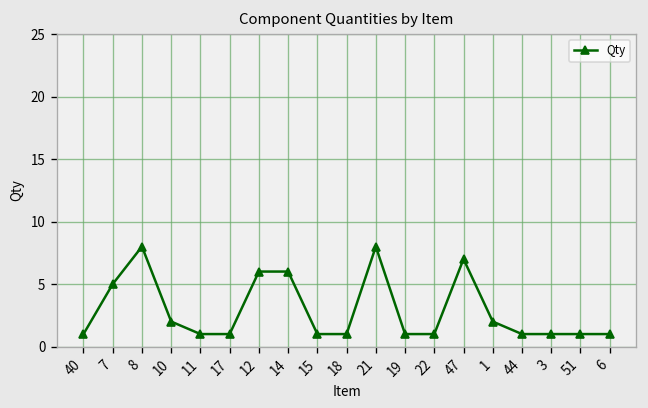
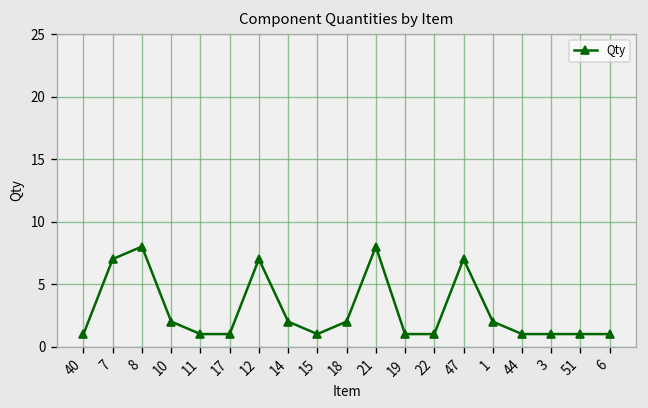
7: 5 -> 7
12: 6 -> 7
14: 6 -> 2
18: 1 -> 2
